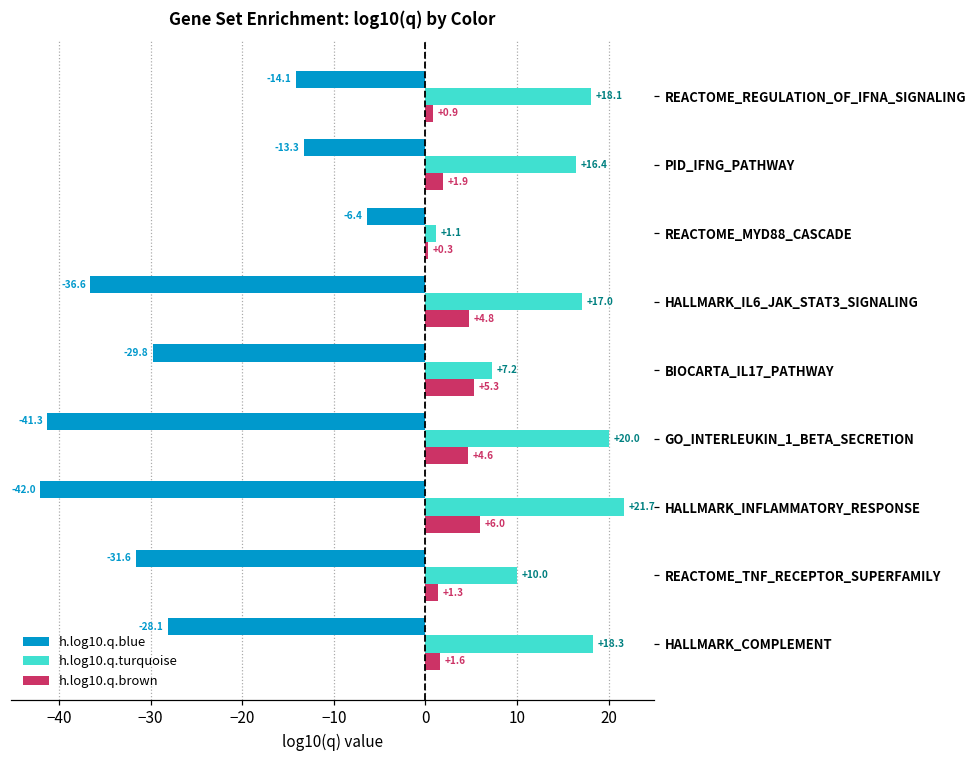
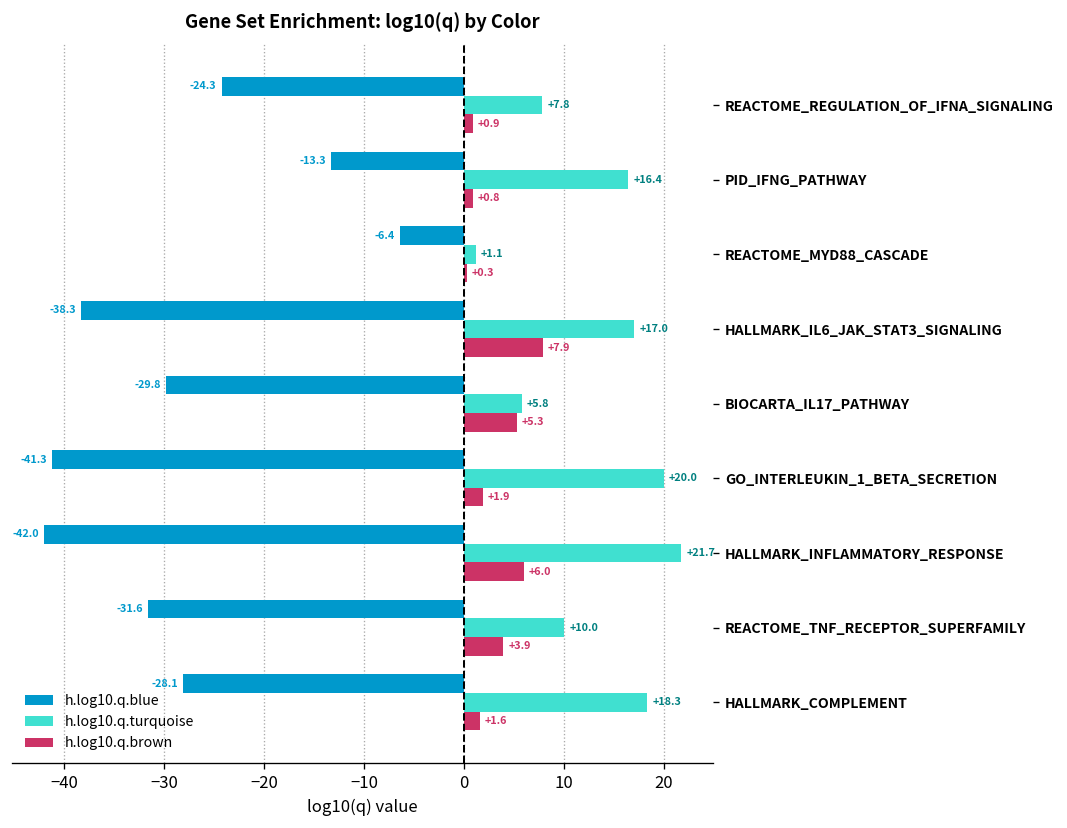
h.log10.q.blue, REACTOME_REGULATION_OF_IFNA_SIGNALING: -14.1 -> -24.3
h.log10.q.turquoise, REACTOME_REGULATION_OF_IFNA_SIGNALING: +18.1 -> +7.8
h.log10.q.brown, PID_IFNG_PATHWAY: +1.9 -> +0.8
h.log10.q.blue, HALLMARK_IL6_JAK_STAT3_SIGNALING: -36.6 -> -38.3
h.log10.q.brown, HALLMARK_IL6_JAK_STAT3_SIGNALING: +4.8 -> +7.9
h.log10.q.turquoise, BIOCARTA_IL17_PATHWAY: +7.2 -> +5.8
h.log10.q.brown, GO_INTERLEUKIN_1_BETA_SECRETION: +4.6 -> +1.9
h.log10.q.brown, REACTOME_TNF_RECEPTOR_SUPERFAMILY: +1.3 -> +3.9
